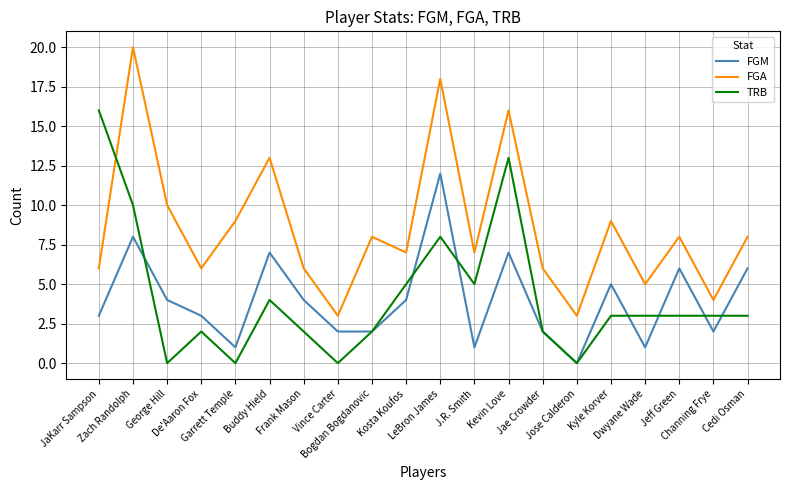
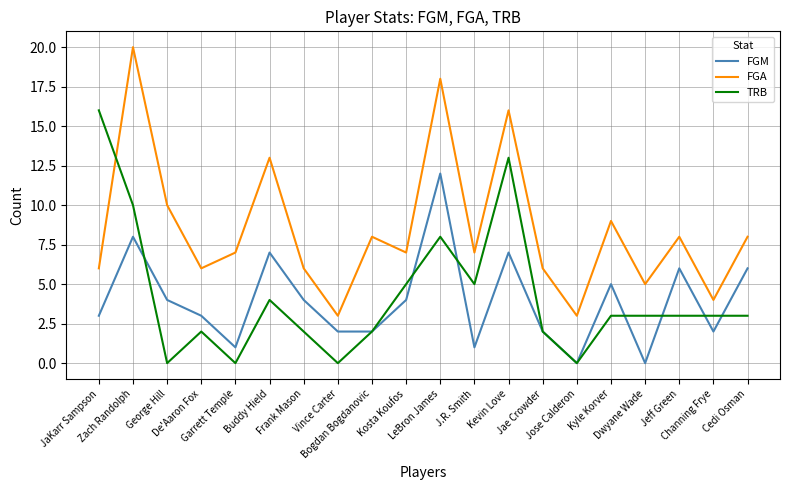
FGA, Garrett Temple: 9 -> 7
FGM, Dwyane Wade: 1 -> 0
